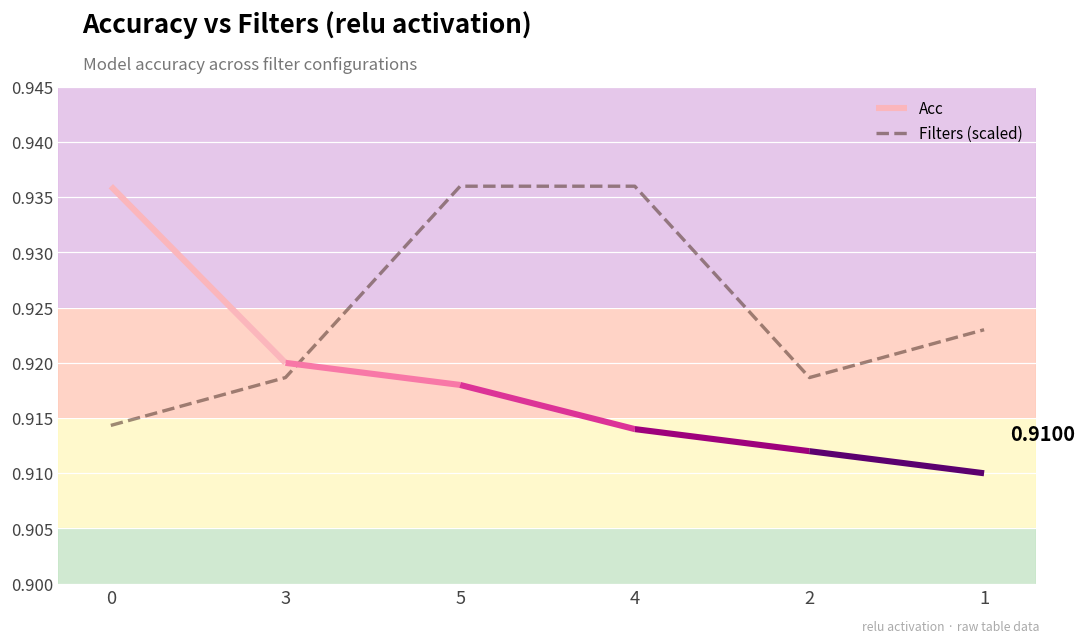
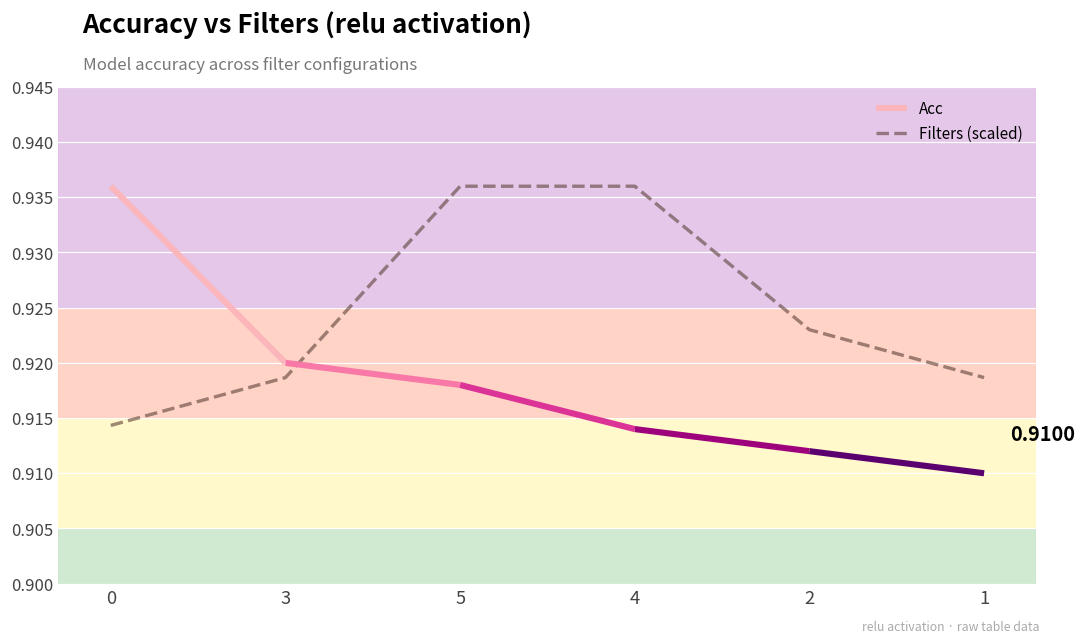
2: 0.9187 -> 0.9230
1: 0.9230 -> 0.9187
